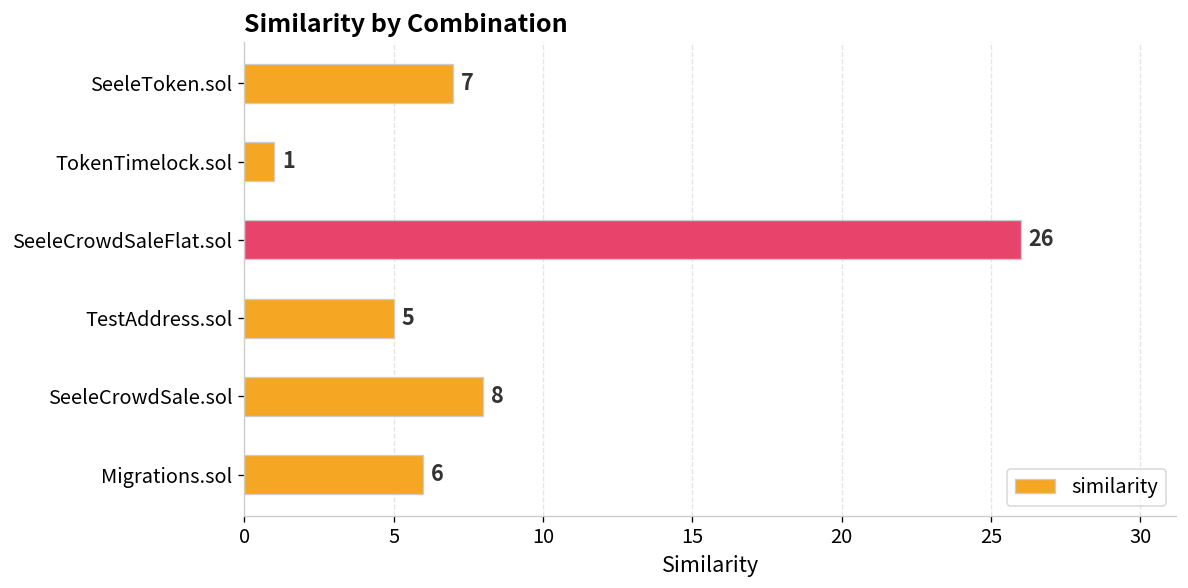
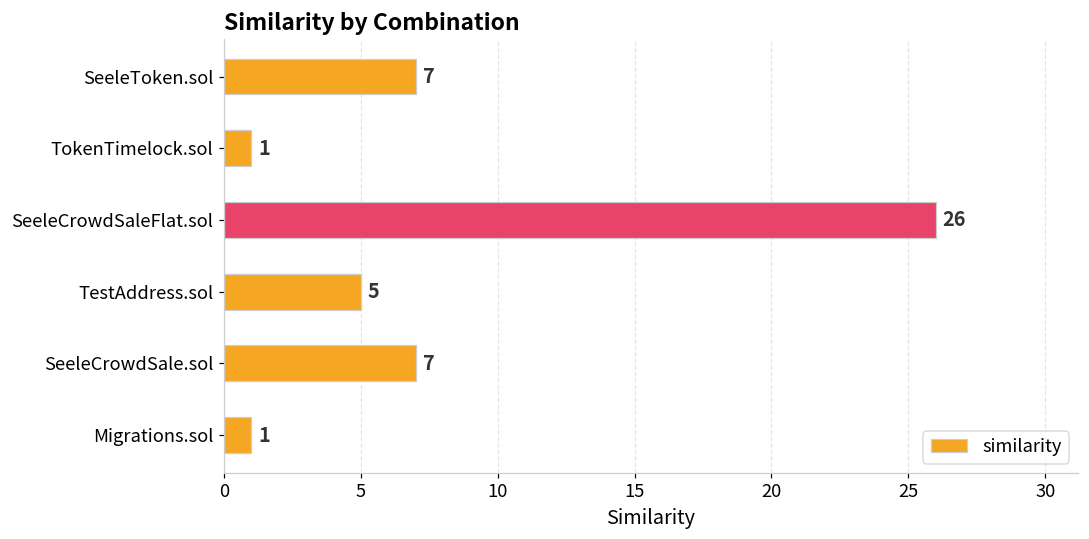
SeeleCrowdSale.sol: 8 -> 7
Migrations.sol: 6 -> 1
